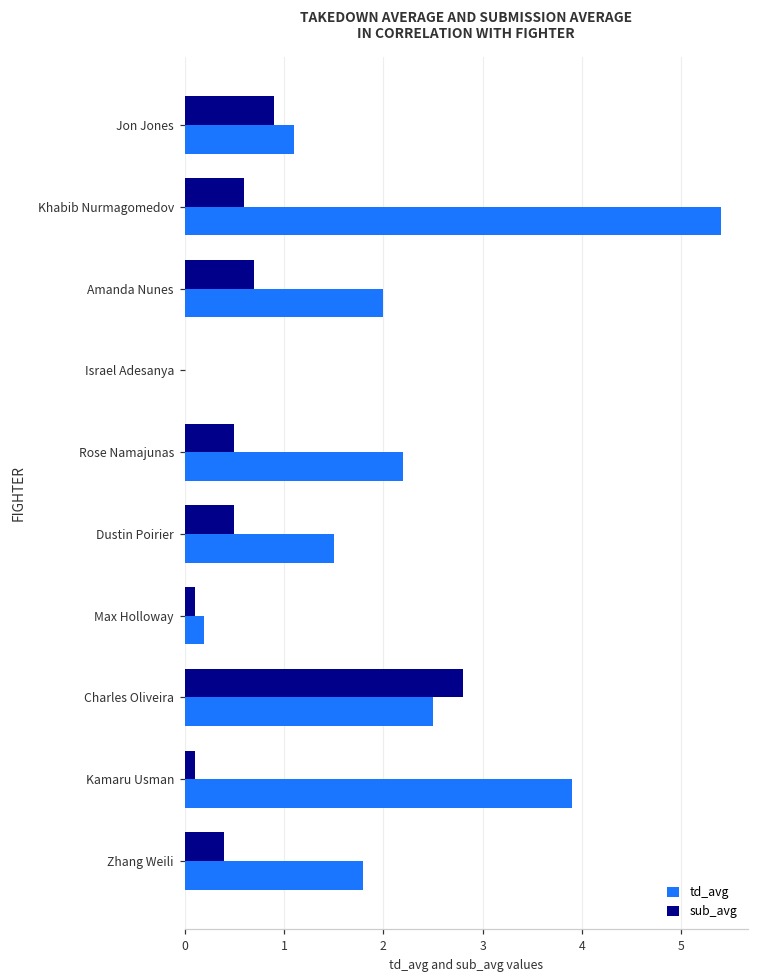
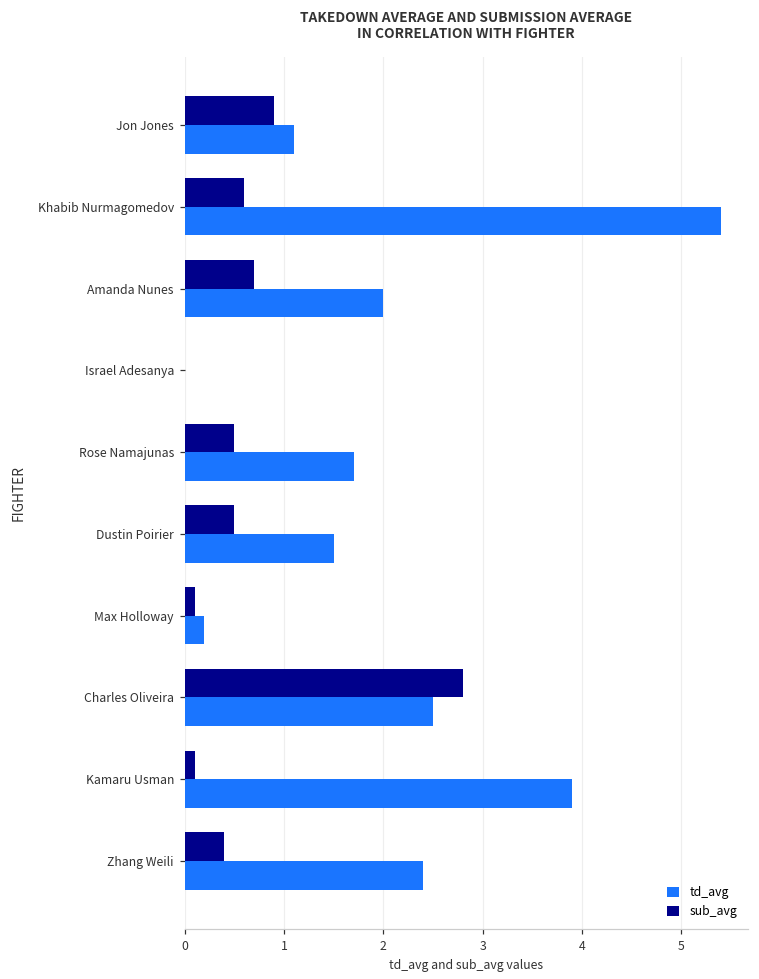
td_avg, Rose Namajunas: 2.2 -> 1.7
td_avg, Zhang Weili: 1.8 -> 2.4
